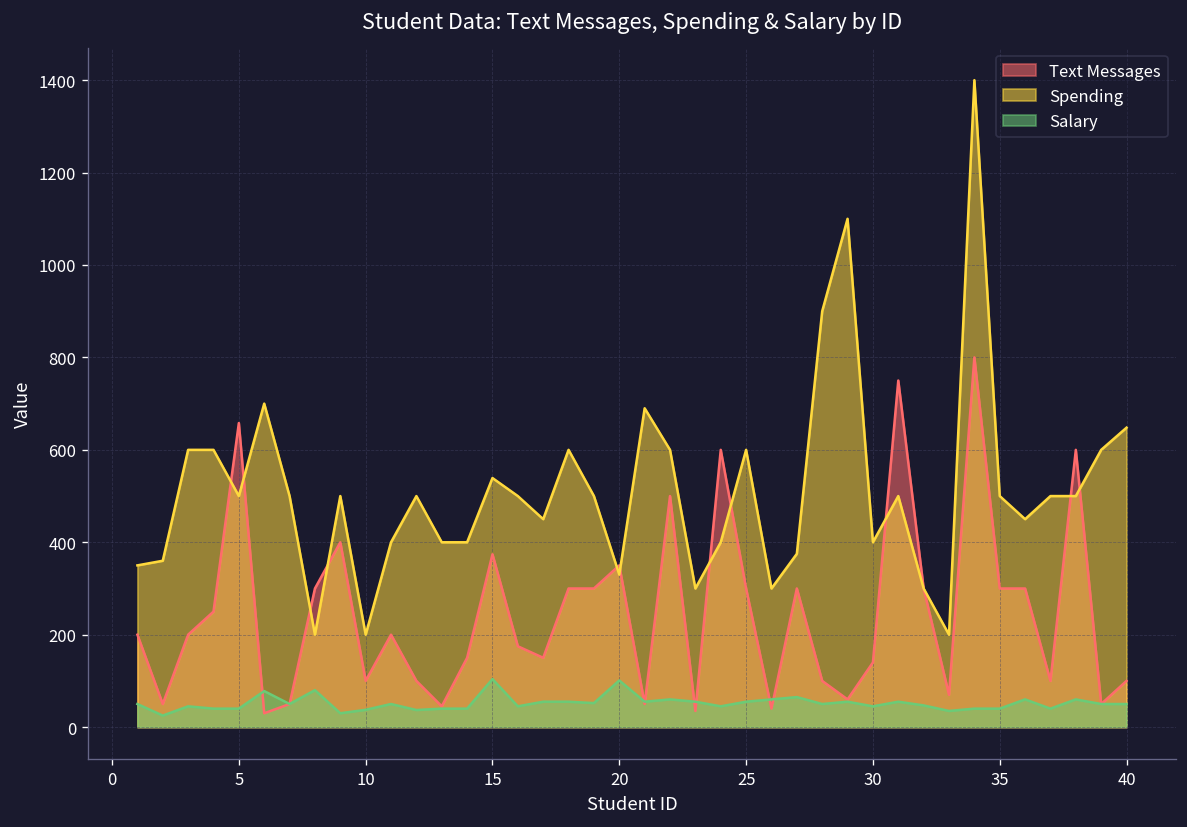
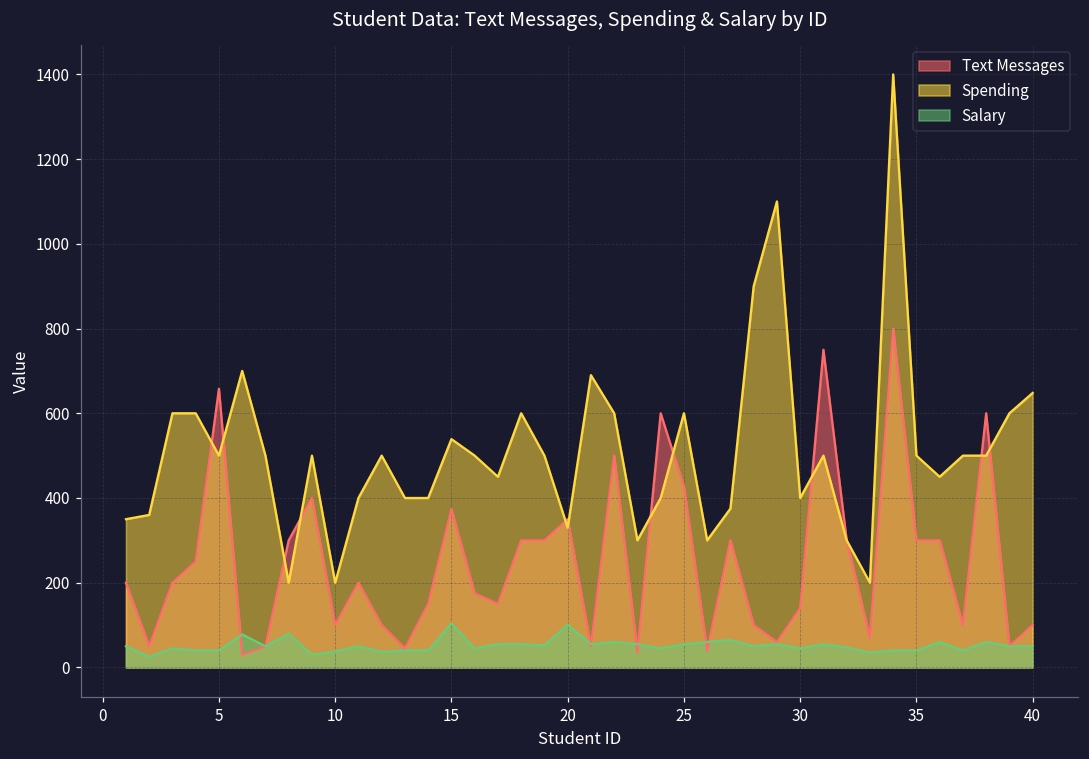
Text Messages, 25: 300 -> 430
